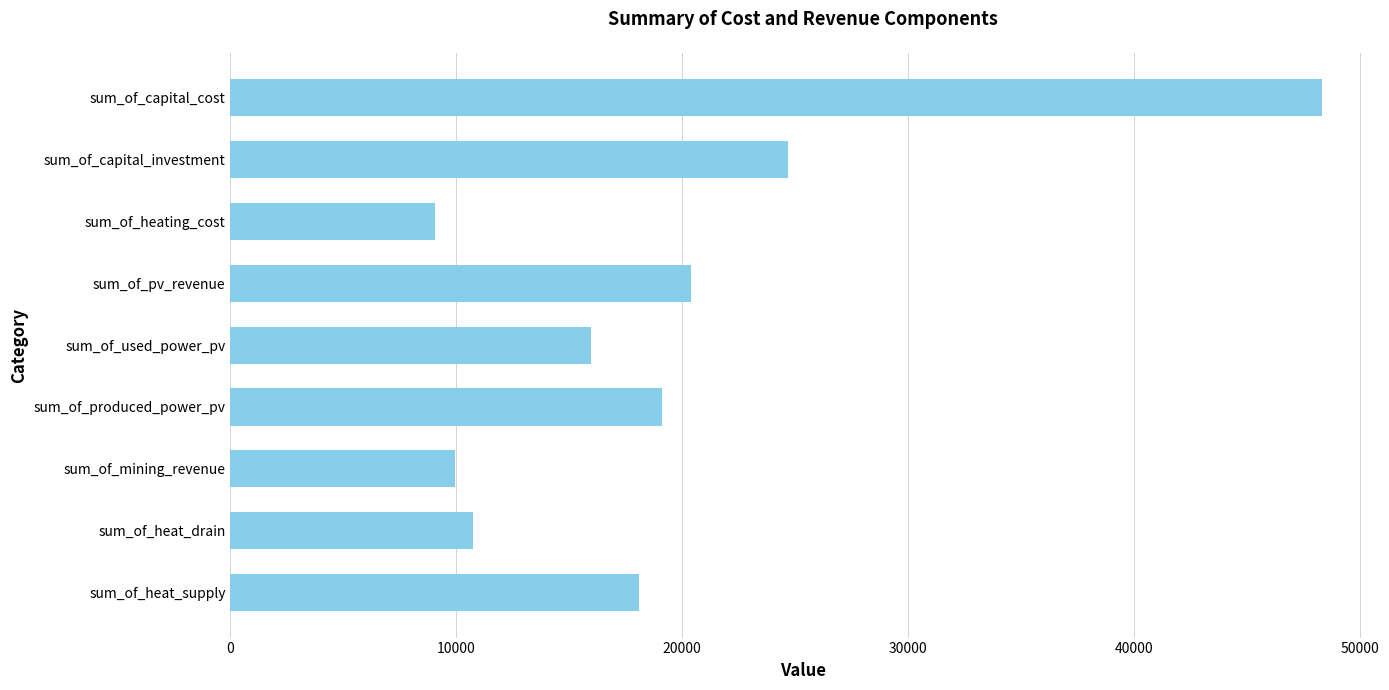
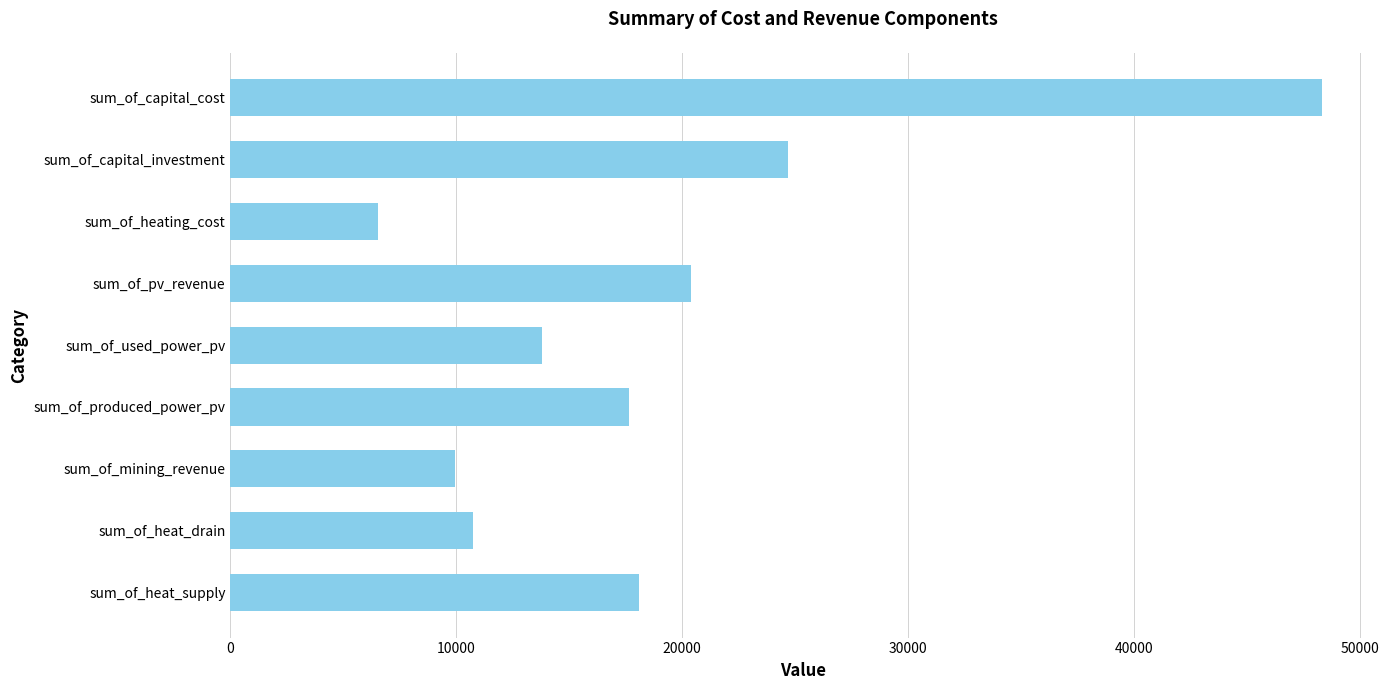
sum_of_heating_cost: 9100 -> 6500
sum_of_used_power_pv: 16000 -> 13800
sum_of_produced_power_pv: 19100 -> 17600
